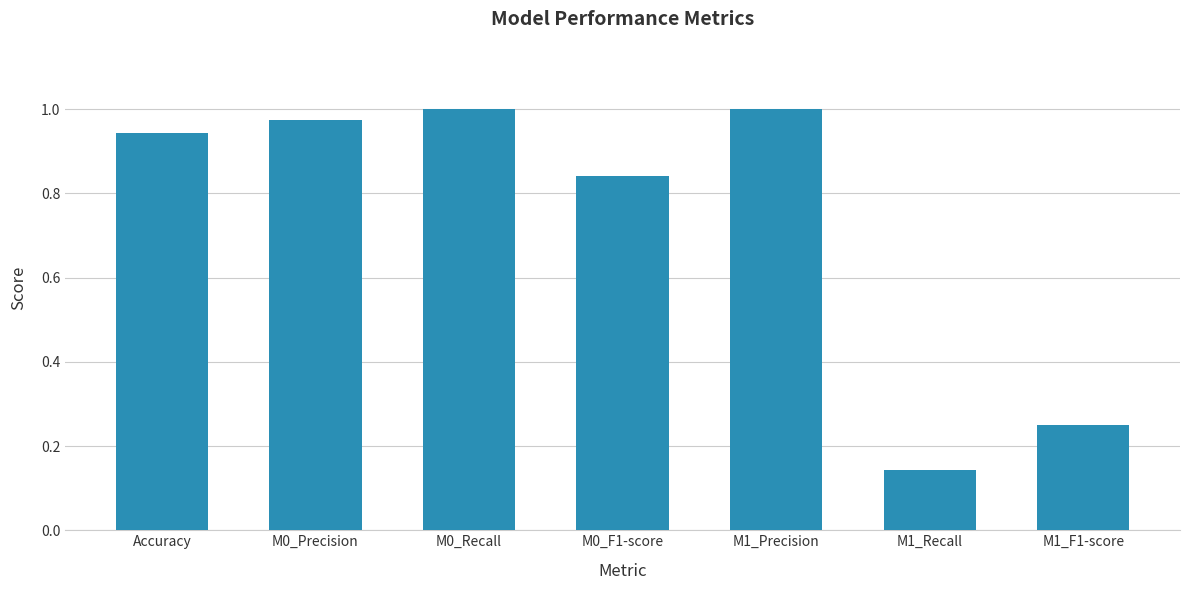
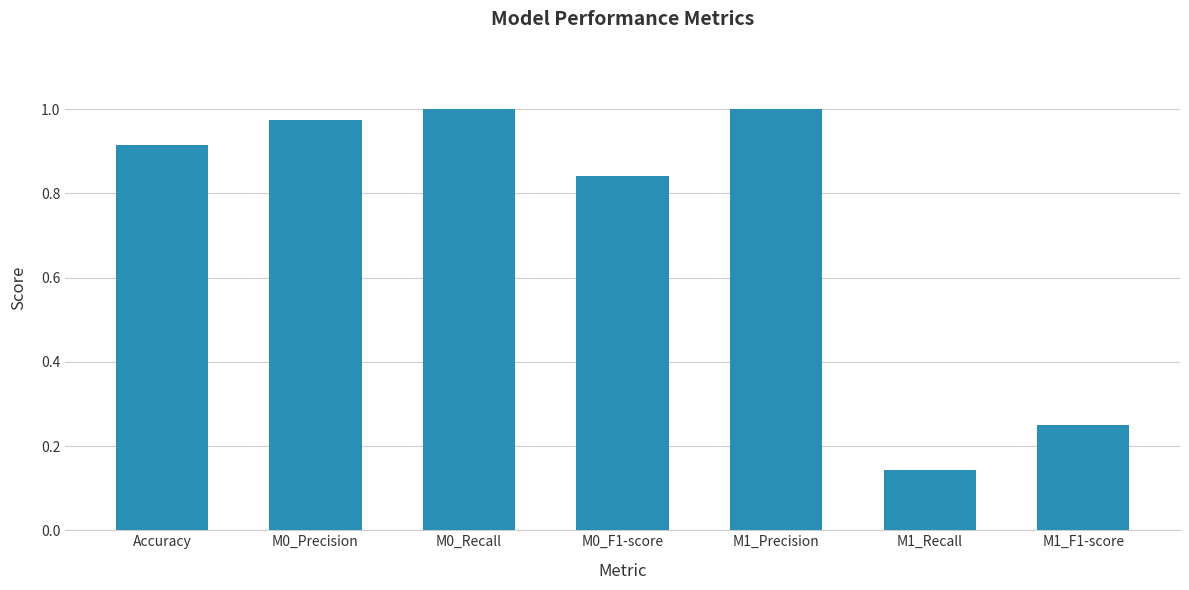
Accuracy: 0.94 -> 0.91
